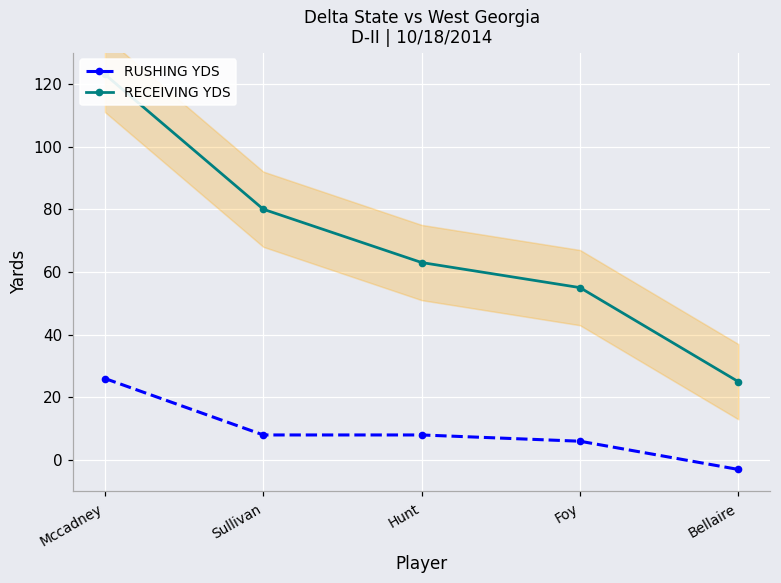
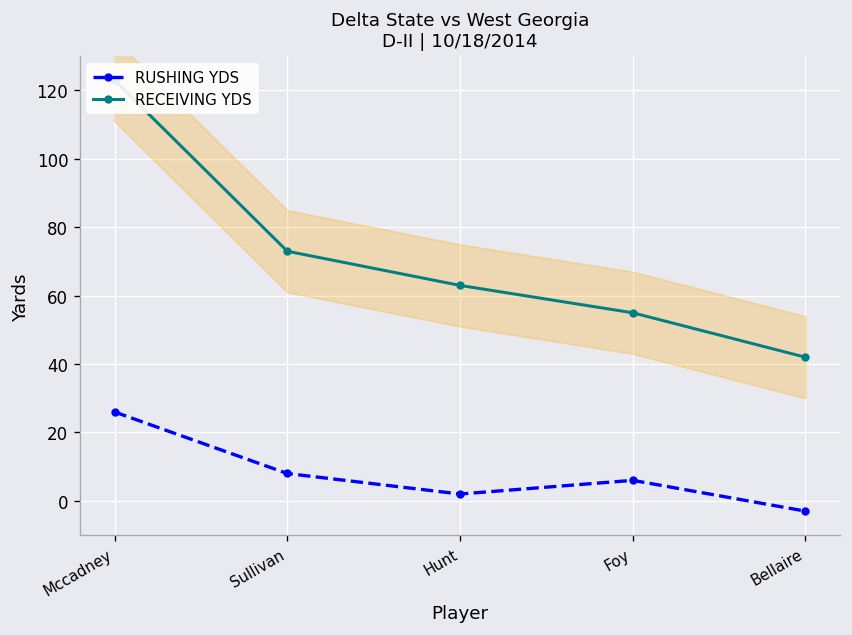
RECEIVING YDS, Sullivan: 80 -> 73
RUSHING YDS, Hunt: 8 -> 2
RECEIVING YDS, Bellaire: 25 -> 42
